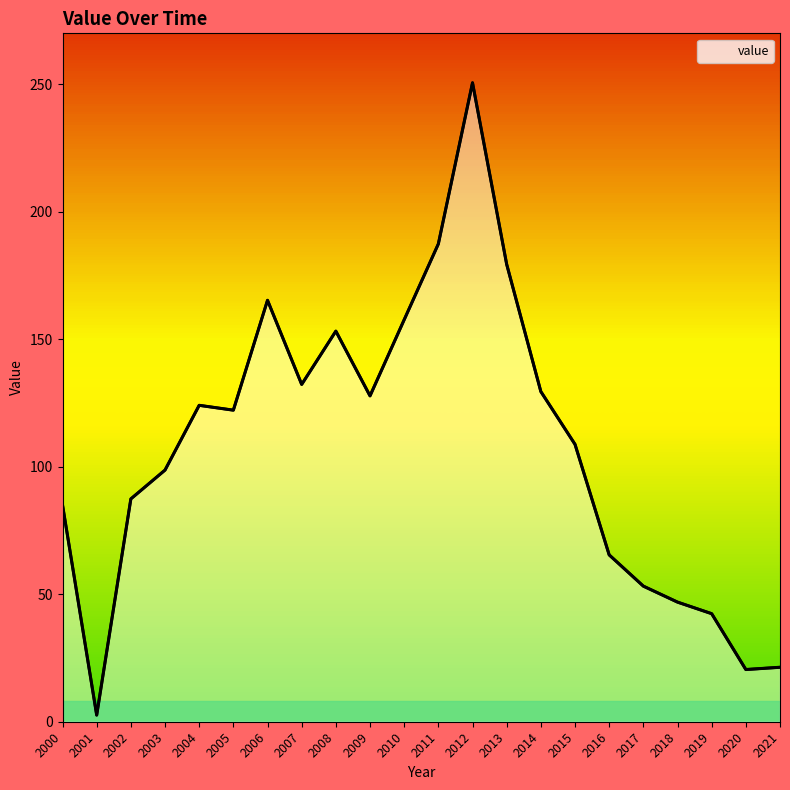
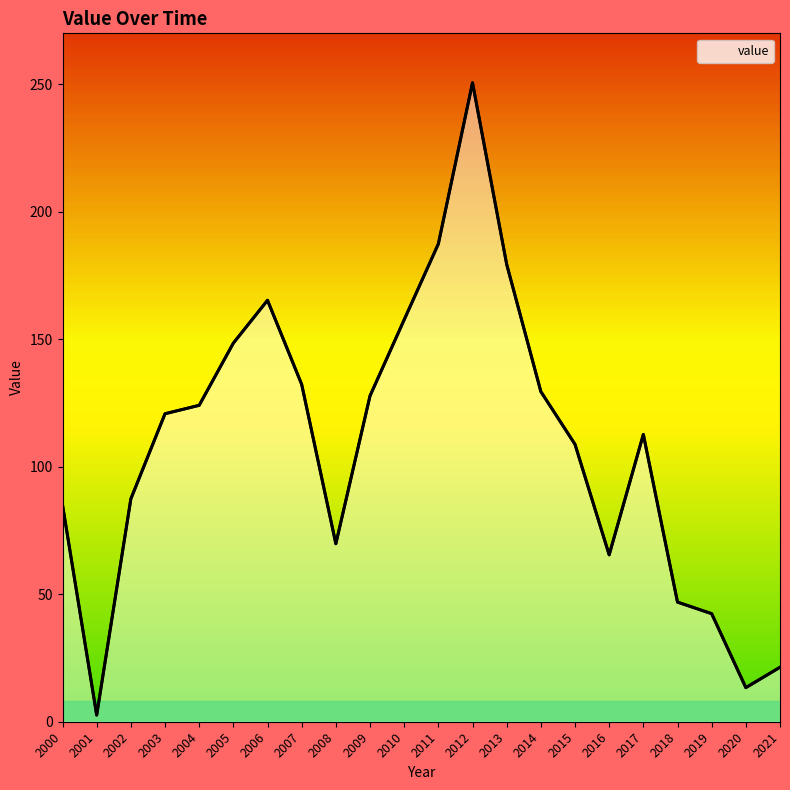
value, 2003: 99 -> 121
value, 2005: 122 -> 149
value, 2008: 153 -> 70
value, 2017: 53 -> 113
value, 2020: 20 -> 13
